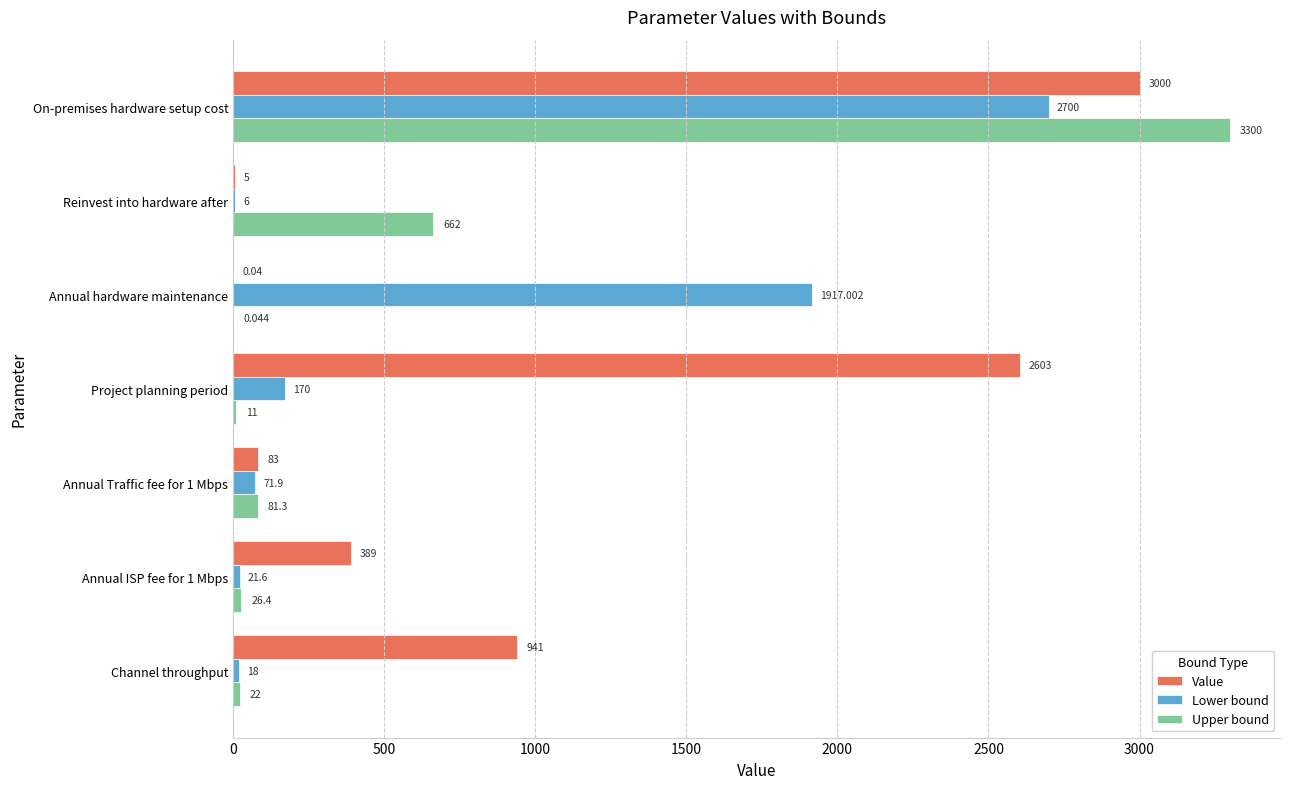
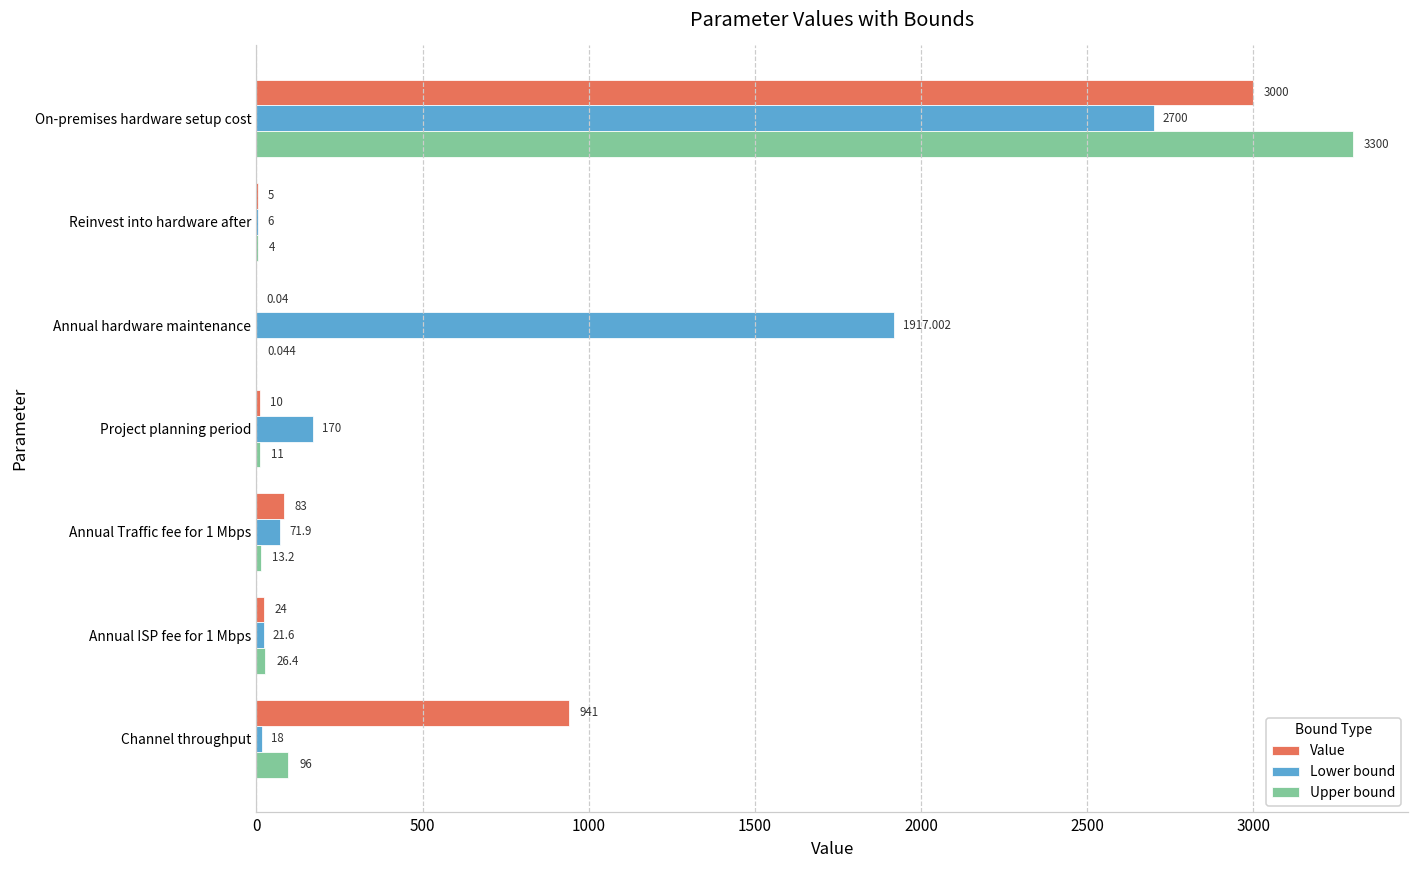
Upper bound, Reinvest into hardware after: 662 -> 4
Value, Project planning period: 2603 -> 10
Upper bound, Annual Traffic fee for 1 Mbps: 81.3 -> 13.2
Value, Annual ISP fee for 1 Mbps: 389 -> 24
Upper bound, Channel throughput: 22 -> 96
